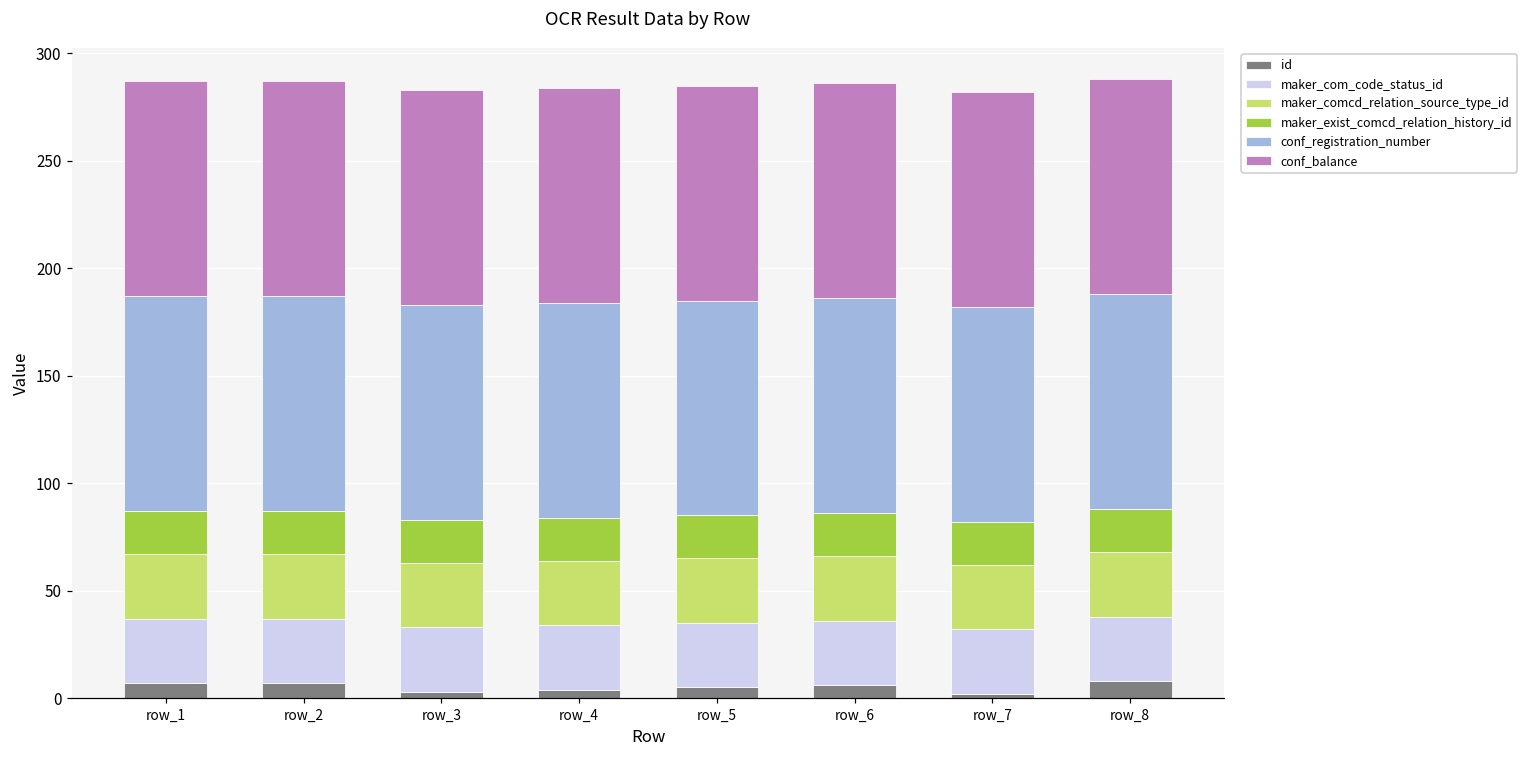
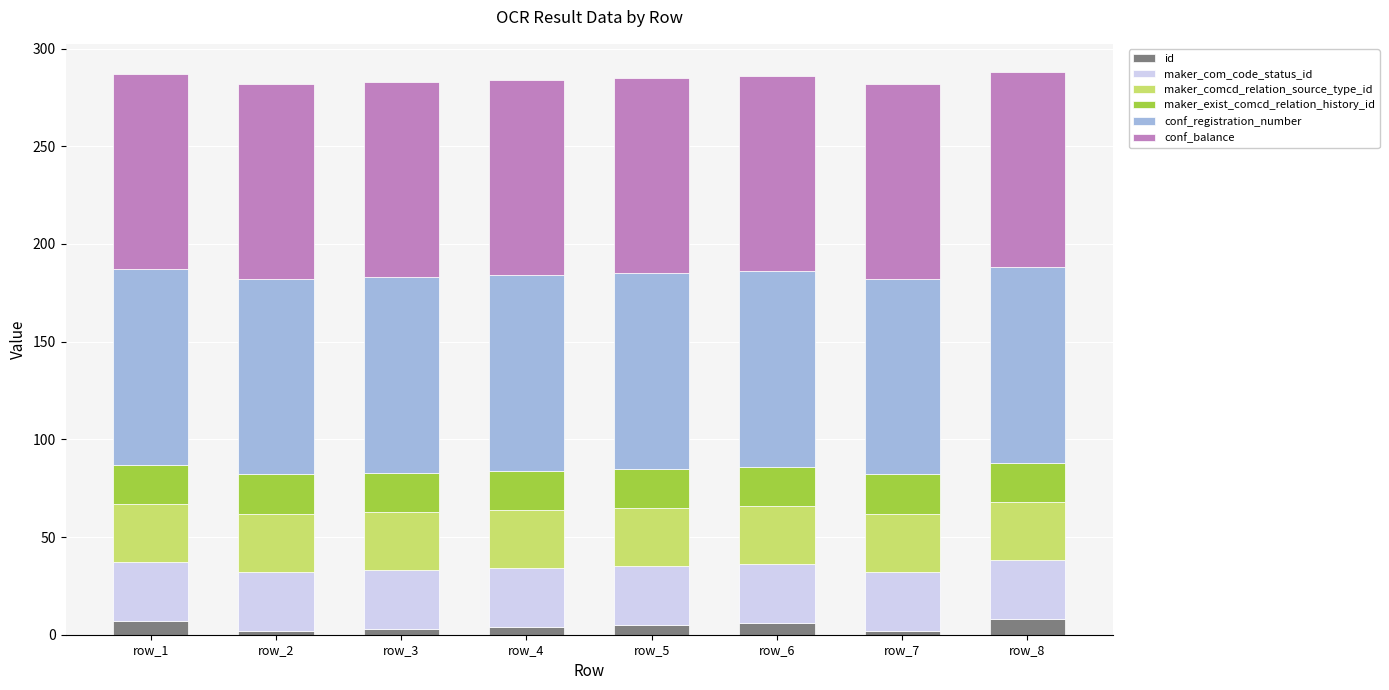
id, row_2: 7 -> 2
